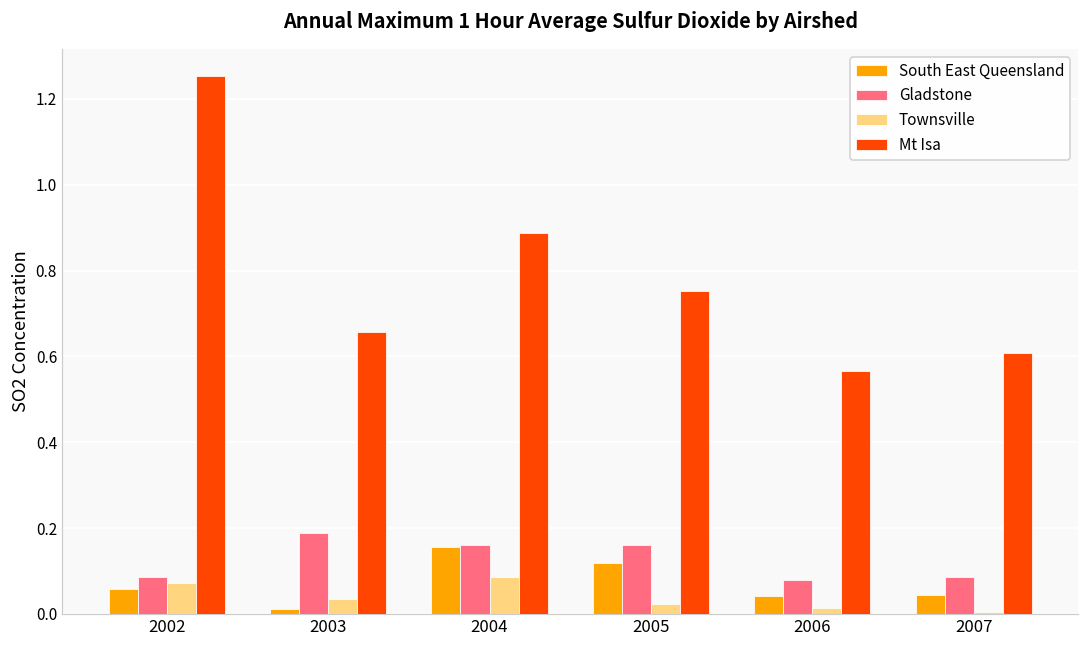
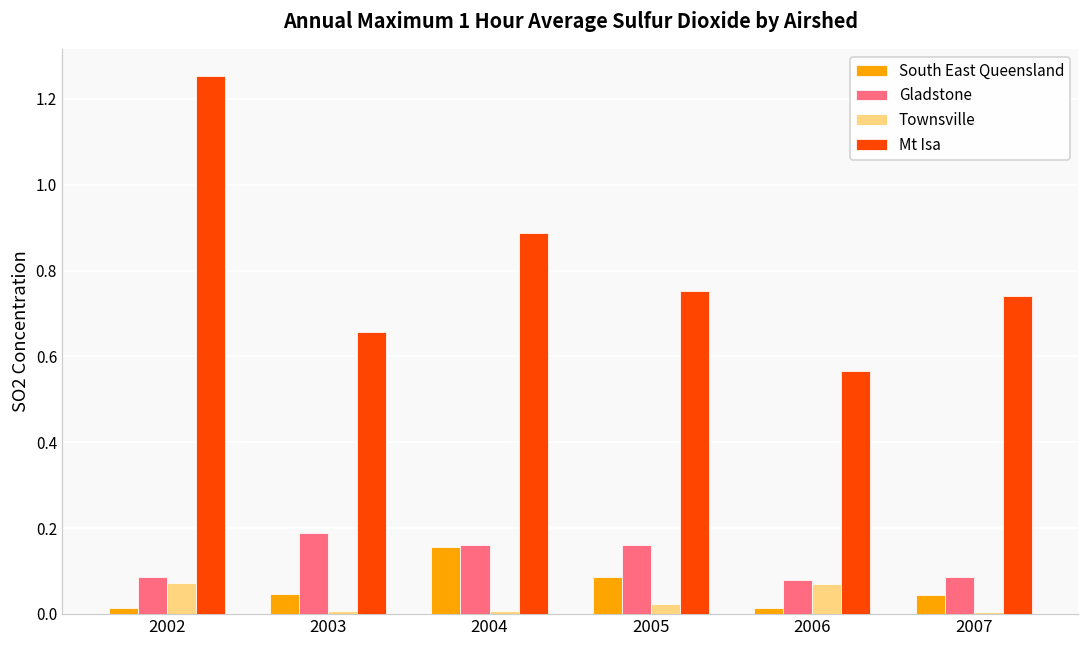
South East Queensland, 2002: 0.06 -> 0.01
South East Queensland, 2003: 0.01 -> 0.05
Townsville, 2003: 0.04 -> 0.01
Townsville, 2004: 0.09 -> 0.01
South East Queensland, 2005: 0.12 -> 0.09
South East Queensland, 2006: 0.04 -> 0.01
Townsville, 2006: 0.01 -> 0.07
Mt Isa, 2007: 0.61 -> 0.74
